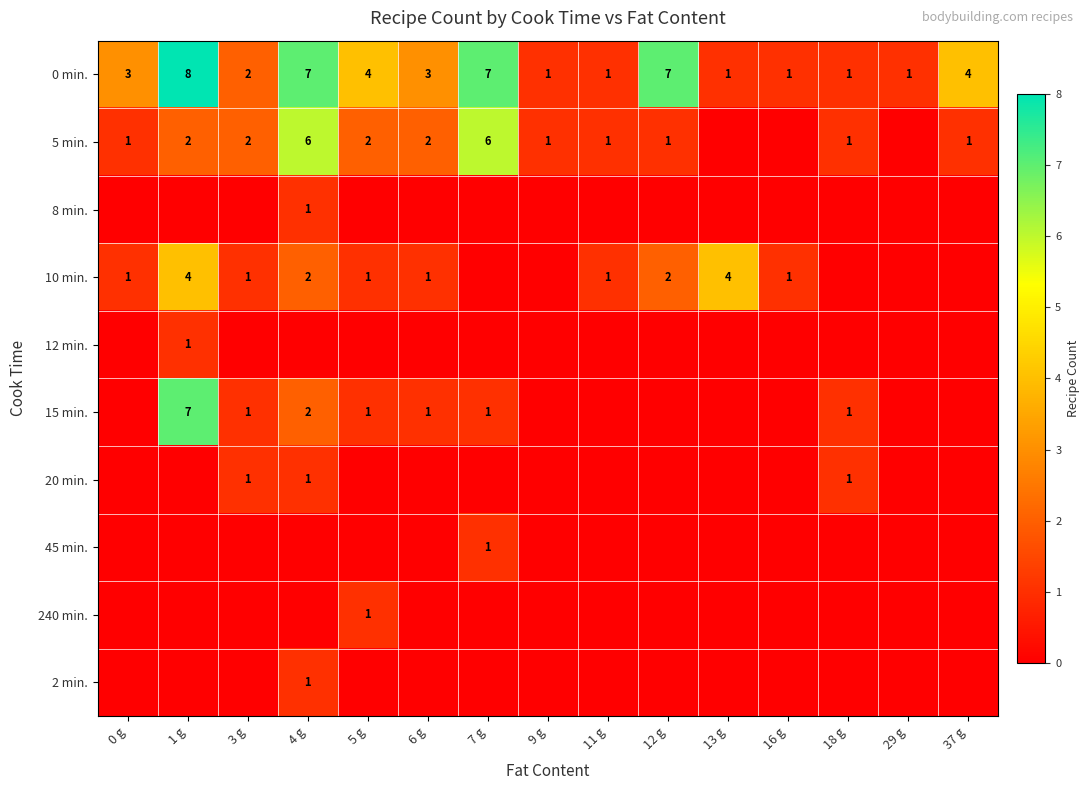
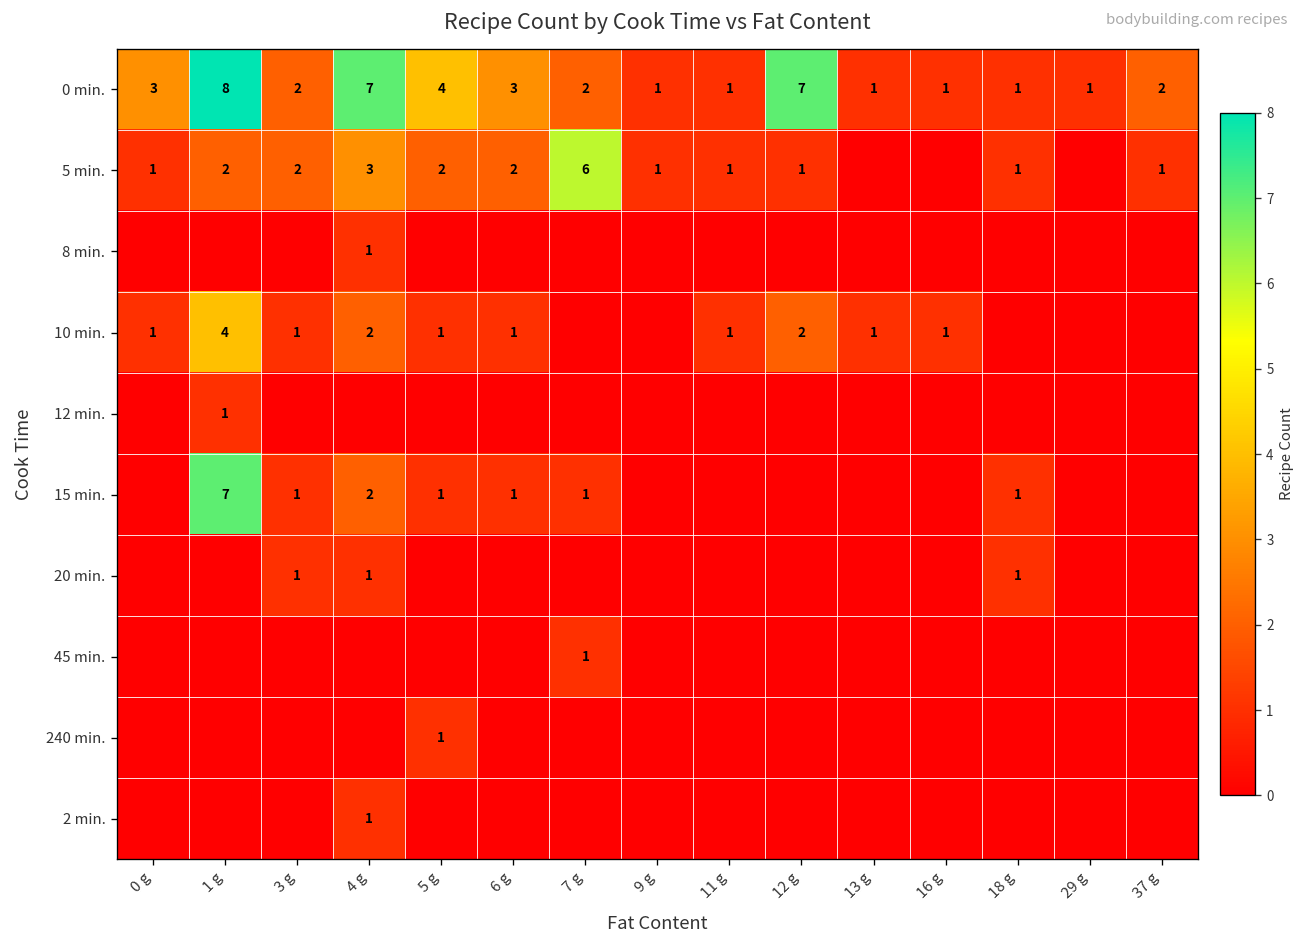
0 min., 7 g: 7 -> 2
0 min., 37 g: 4 -> 2
5 min., 4 g: 6 -> 3
10 min., 13 g: 4 -> 1
